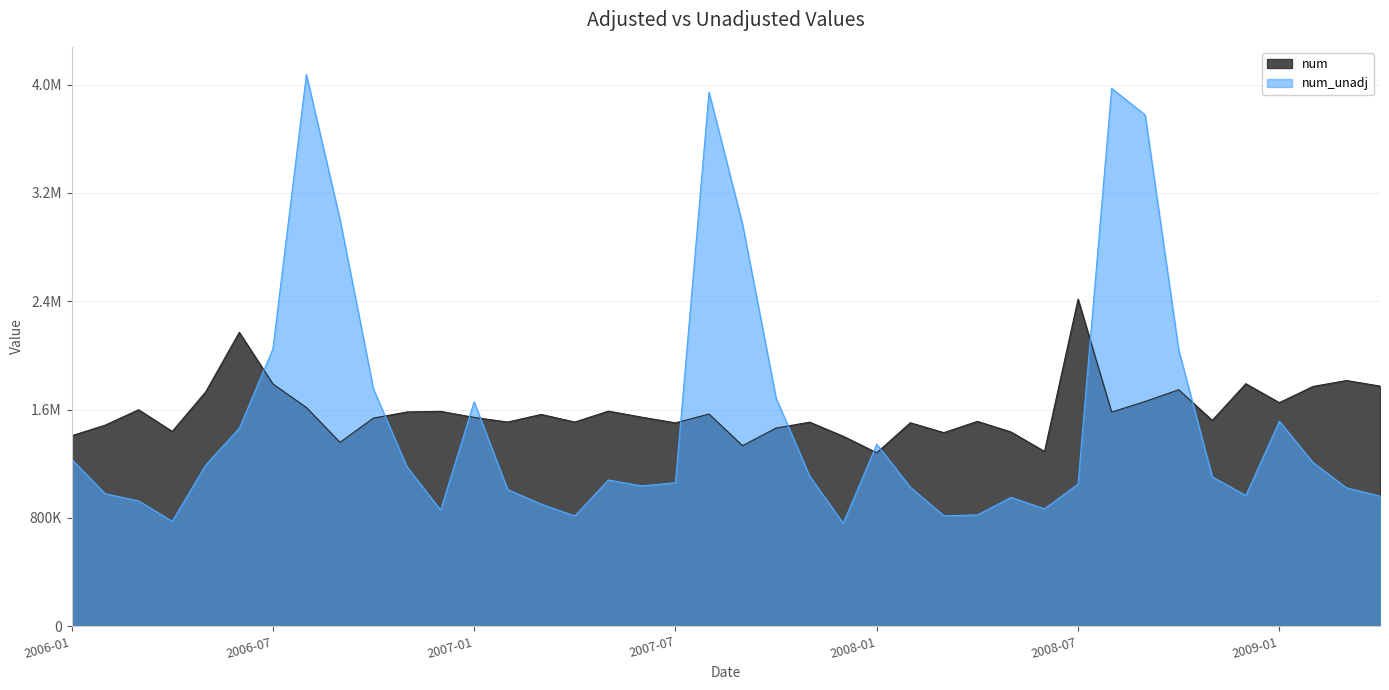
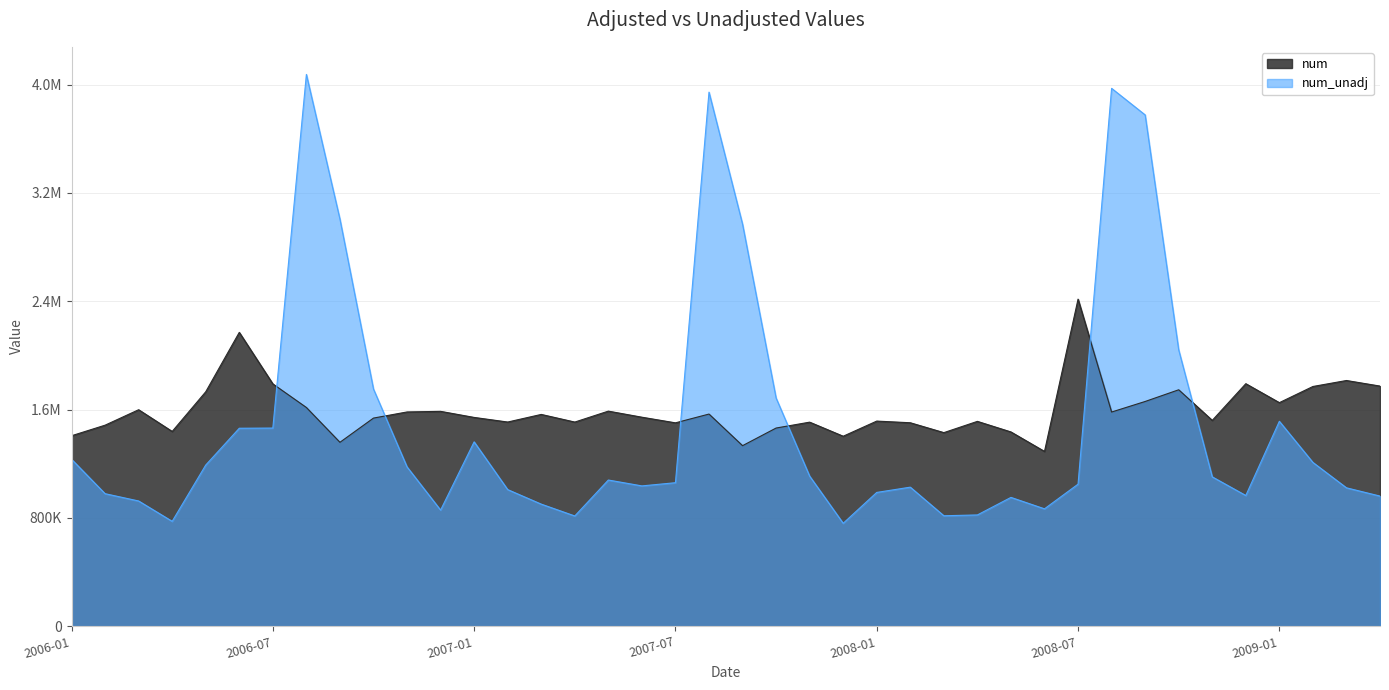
num_unadj, 2006-07: 2050000 -> 1460000
num_unadj, 2007-01: 1660000 -> 1360000
num, 2008-01: 1280000 -> 1510000
num_unadj, 2008-01: 1340000 -> 990000
